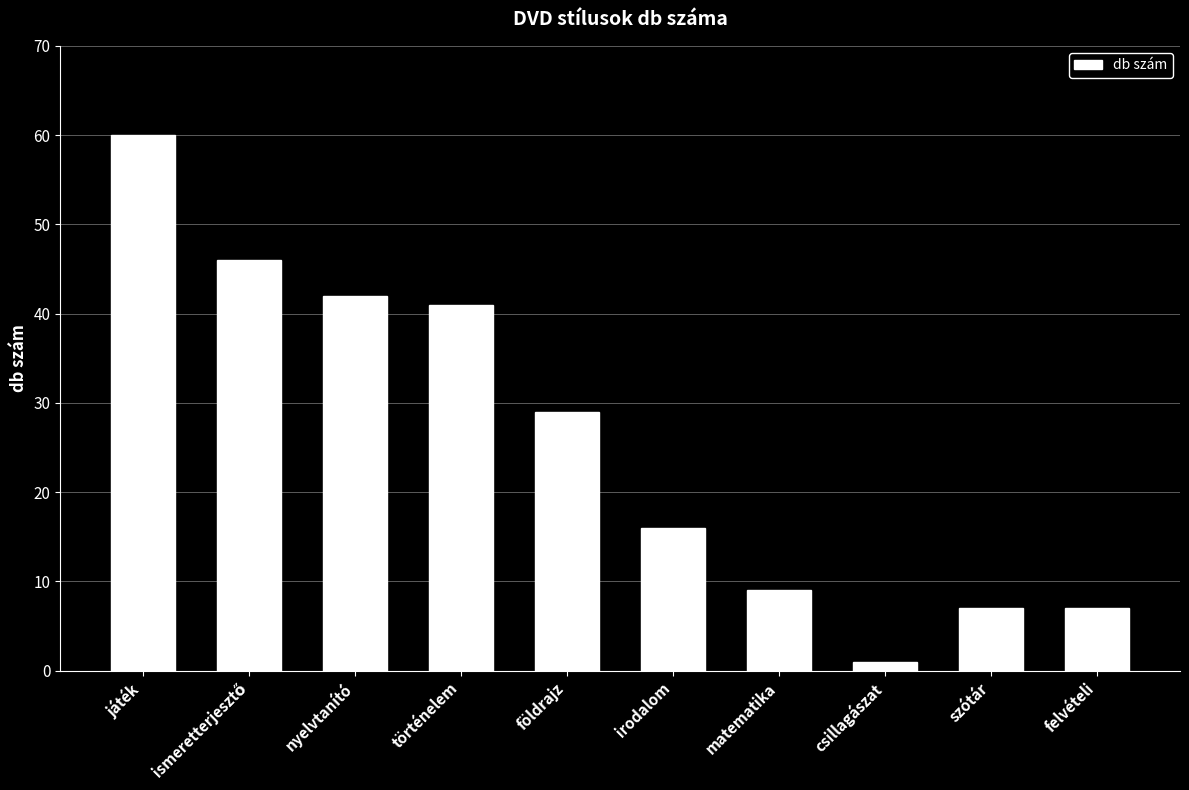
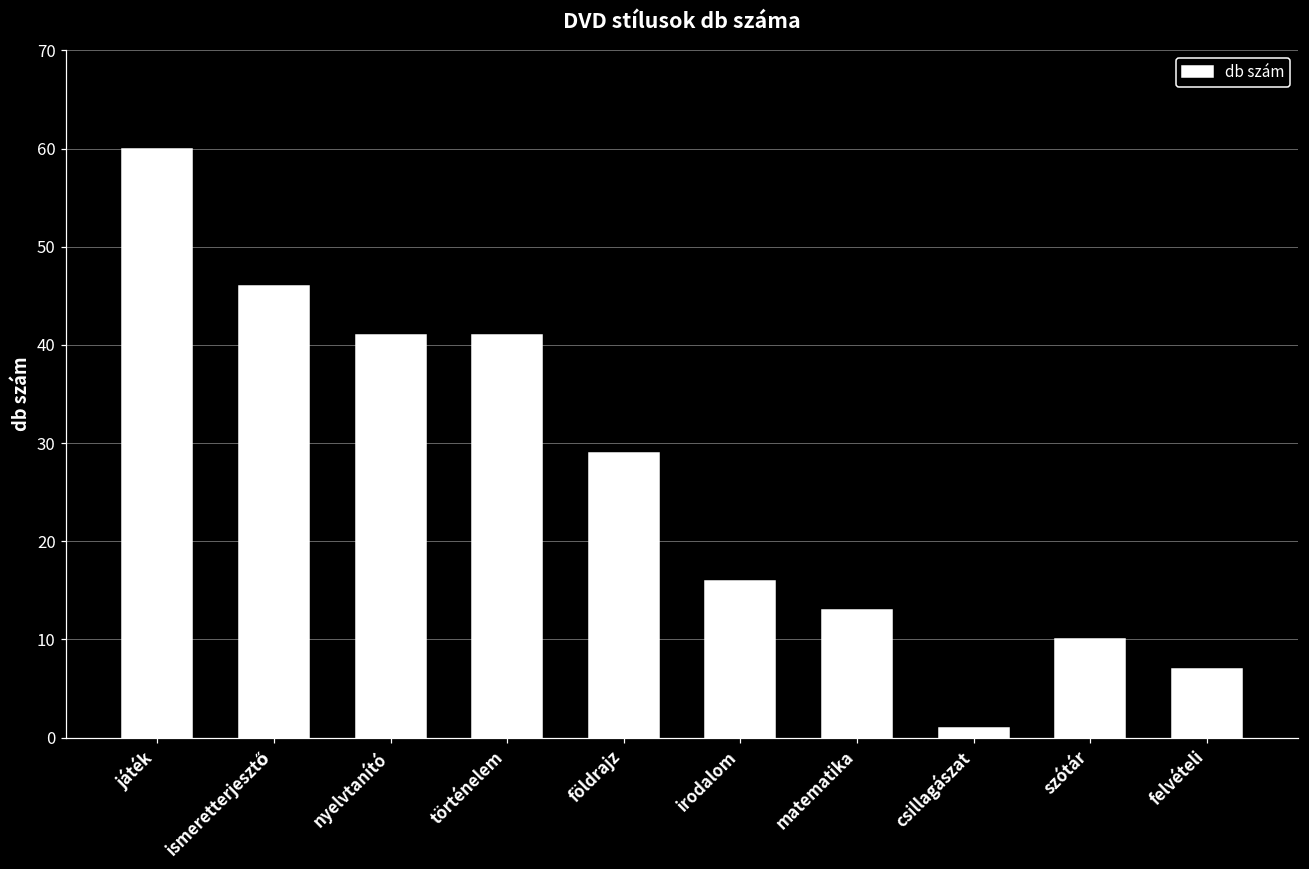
nyelvtanító: 42 -> 41
matematika: 9 -> 13
szótár: 7 -> 10
